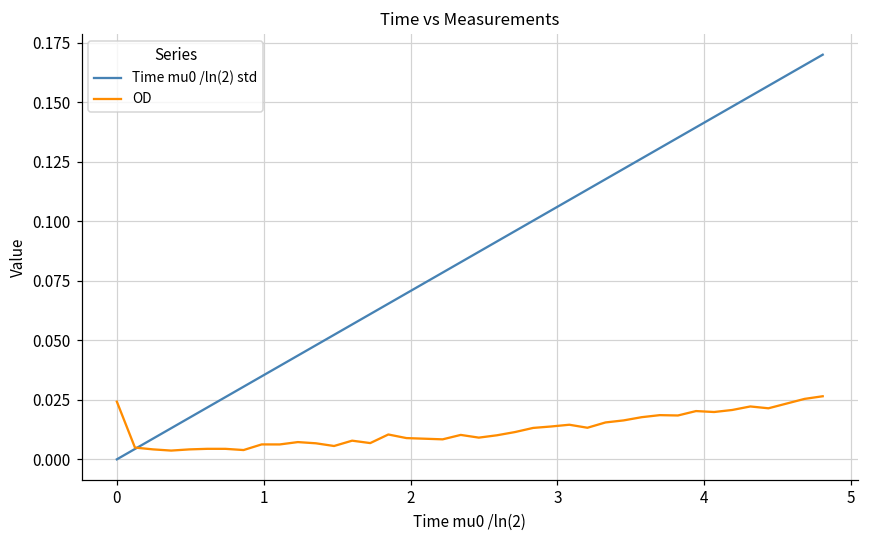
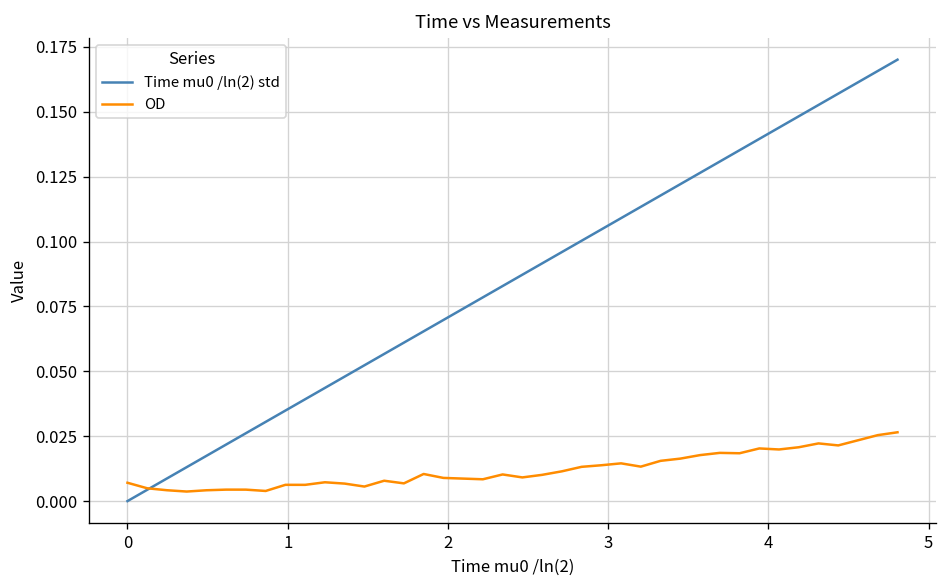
OD, 0: 0.024 -> 0.007
